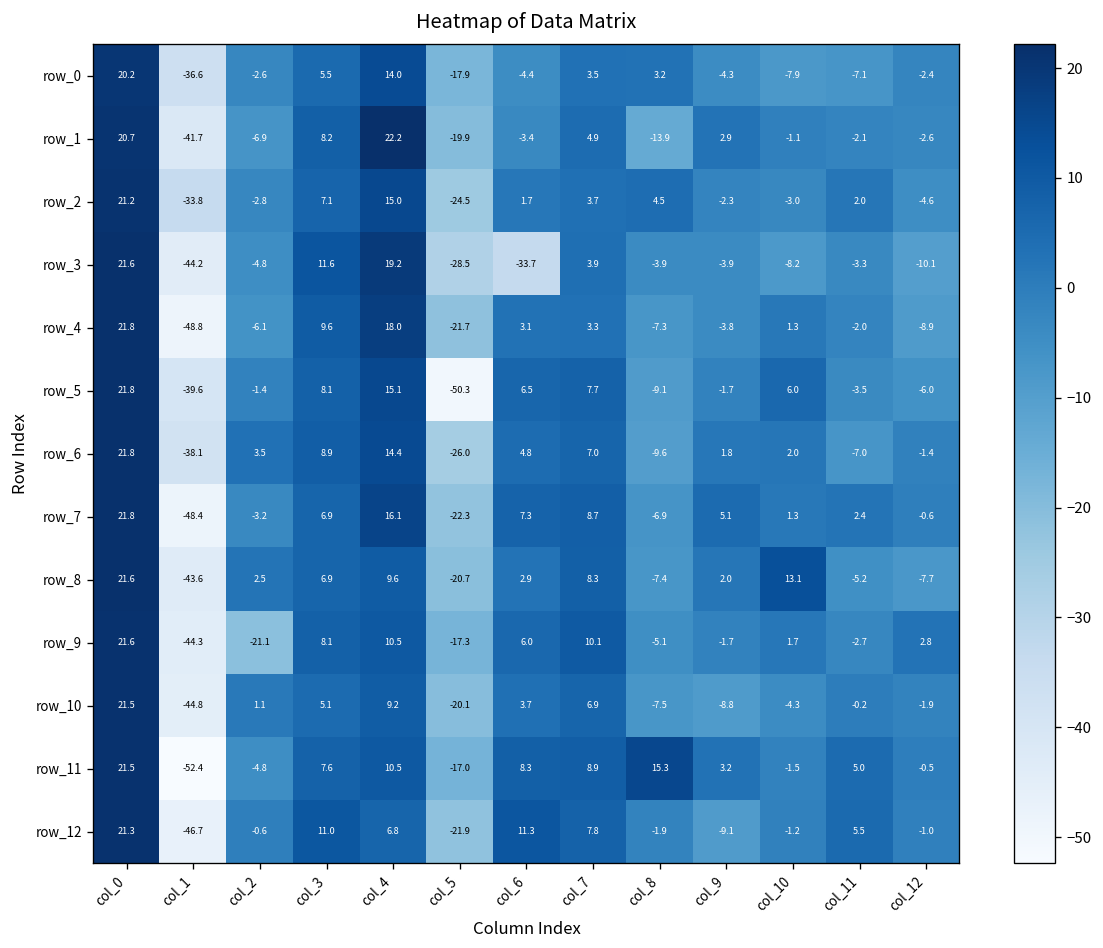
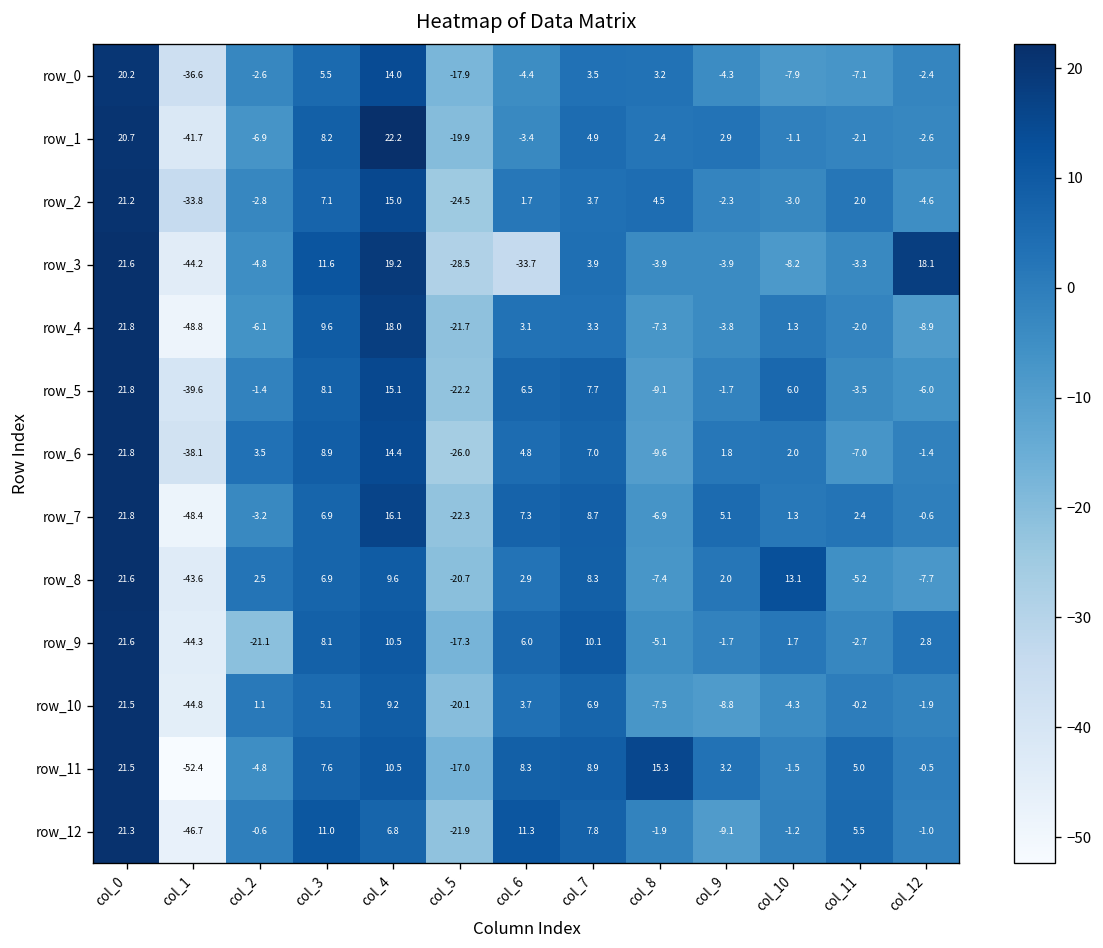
row_1, col_8: -13.9 -> 2.4
row_3, col_12: -10.1 -> 18.1
row_5, col_5: -50.3 -> -22.2
